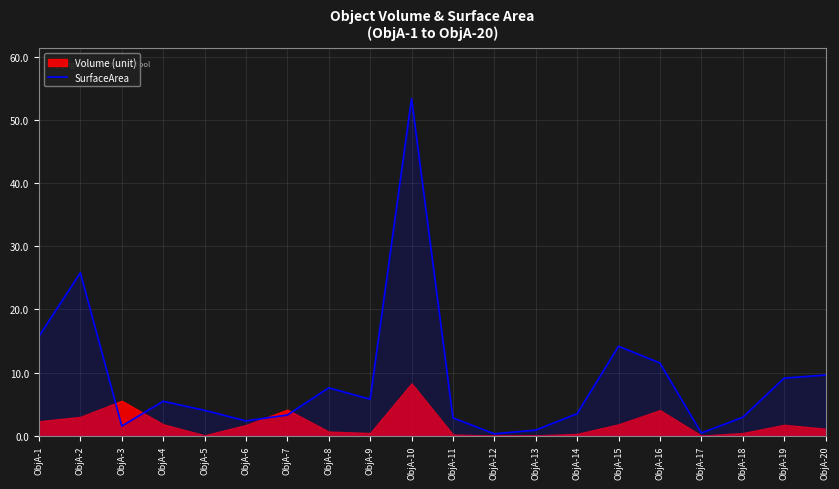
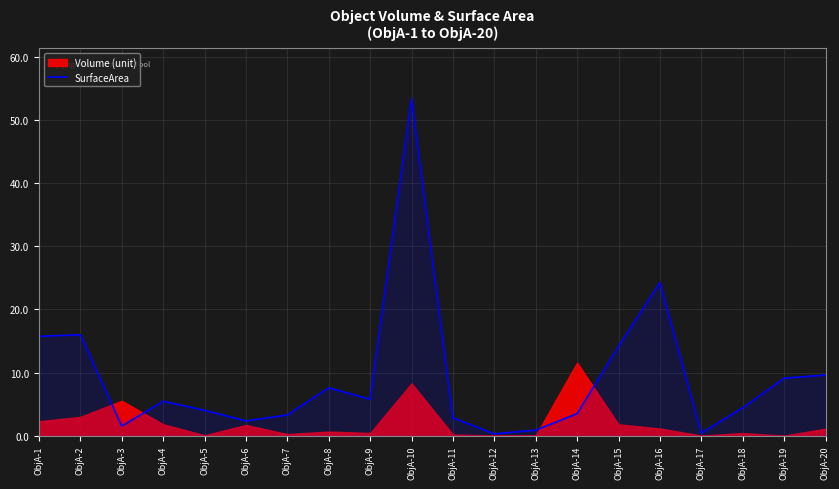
SurfaceArea, ObjA-2: 26 -> 16
Volume (unit), ObjA-7: 4 -> 0
Volume (unit), ObjA-14: 0 -> 12
SurfaceArea, ObjA-16: 12 -> 24
Volume (unit), ObjA-16: 4 -> 1
SurfaceArea, ObjA-18: 3 -> 4
Volume (unit), ObjA-19: 2 -> 0
